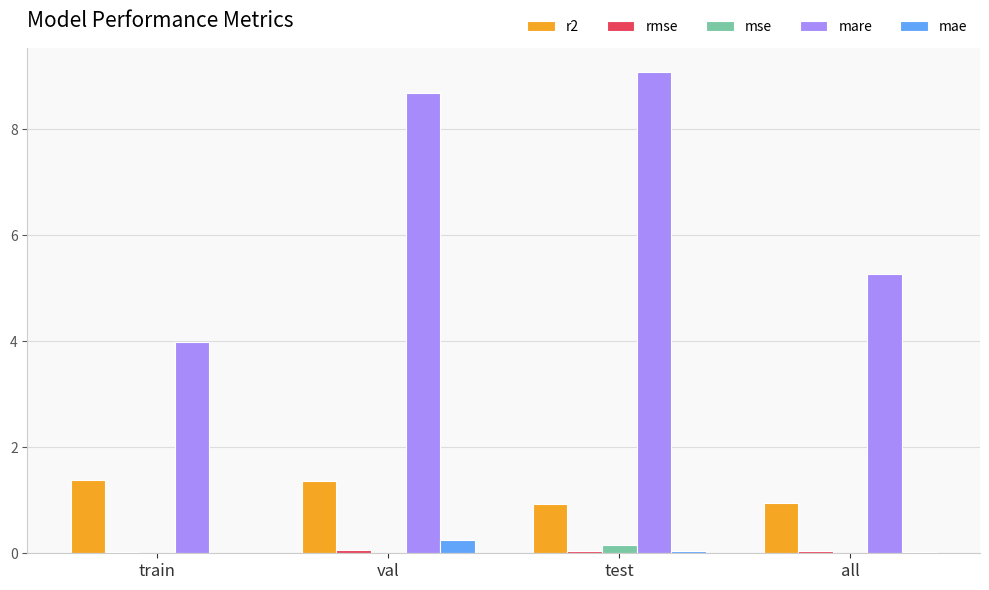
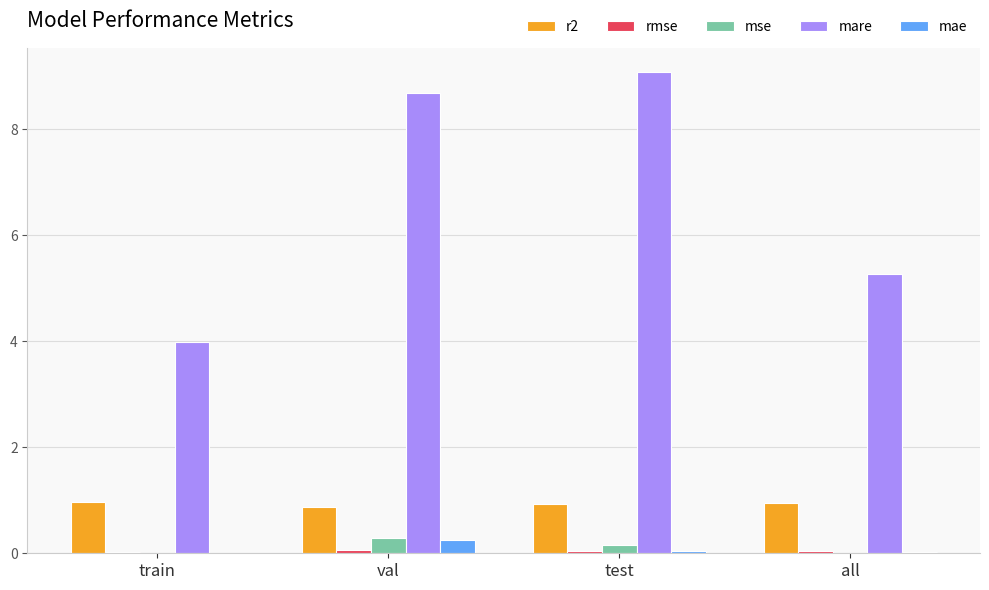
r2, train: 1.4 -> 1.0
r2, val: 1.4 -> 0.9
mse, val: 0.0 -> 0.3
